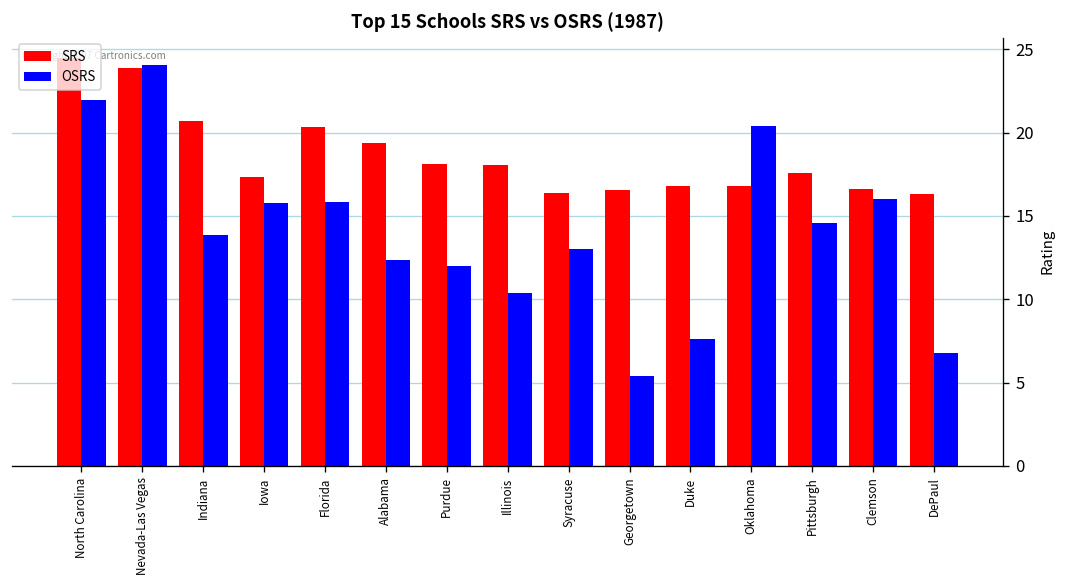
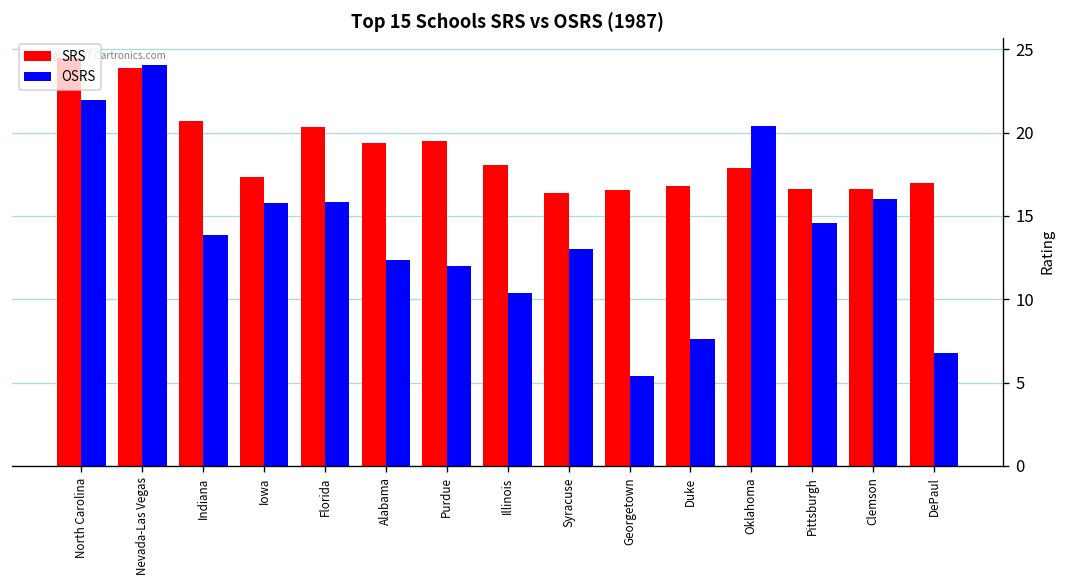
SRS, Purdue: 18.1 -> 19.5
SRS, Oklahoma: 16.8 -> 17.9
SRS, Pittsburgh: 17.6 -> 16.6
SRS, DePaul: 16.3 -> 17.0
